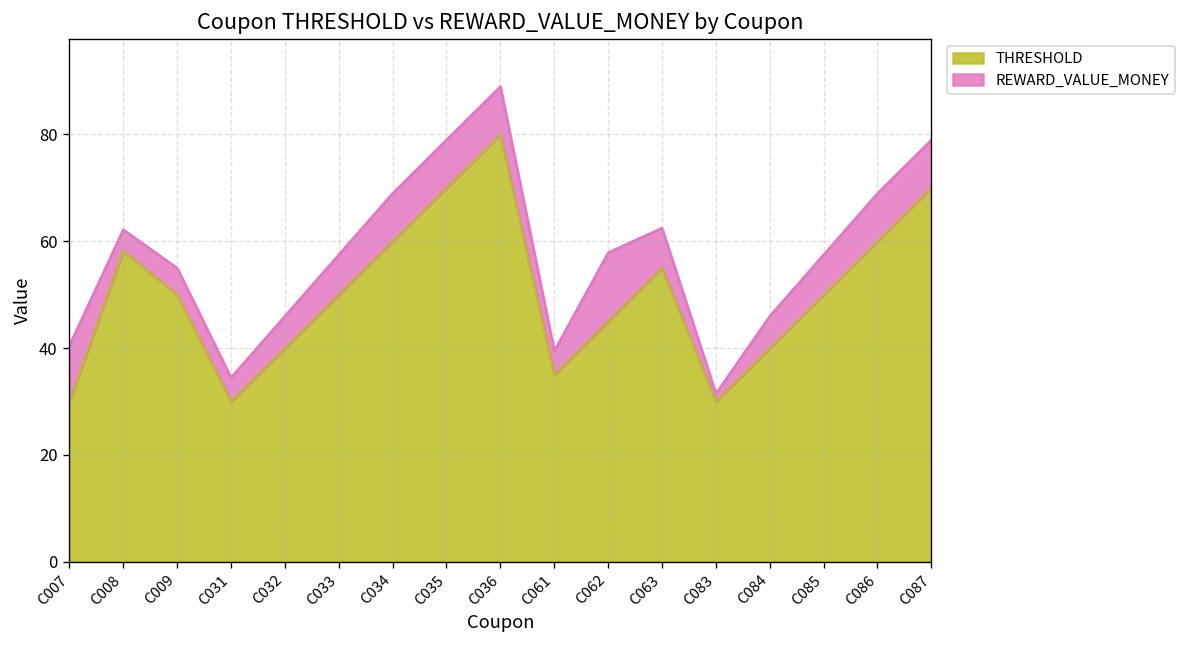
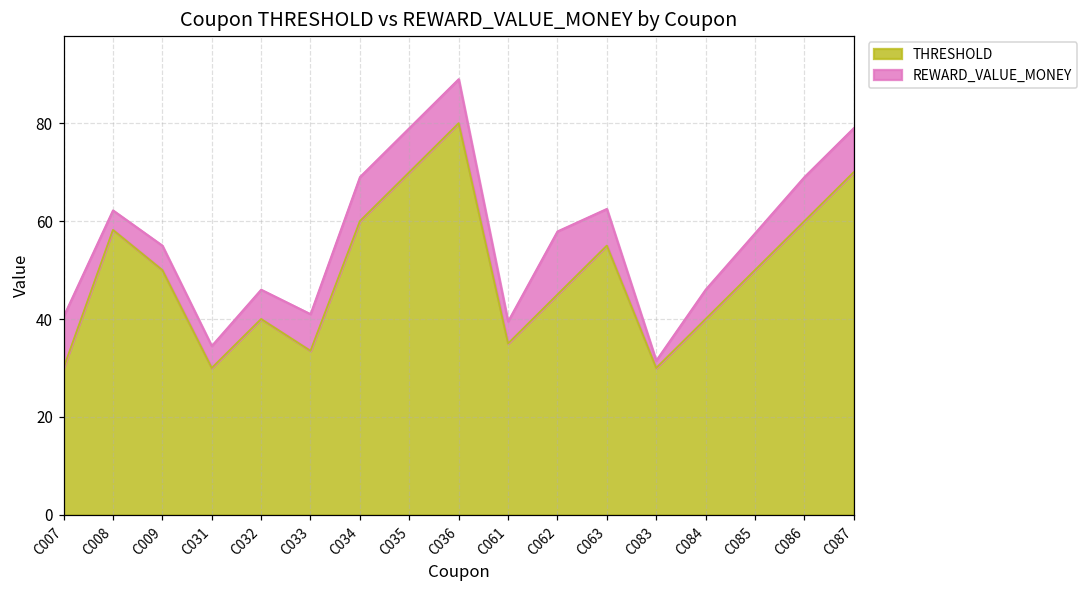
THRESHOLD, C033: 50 -> 34
